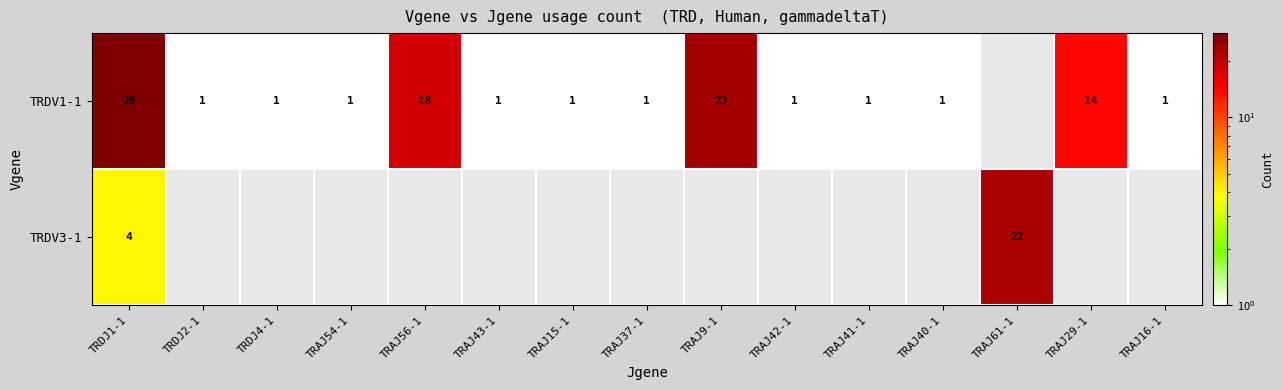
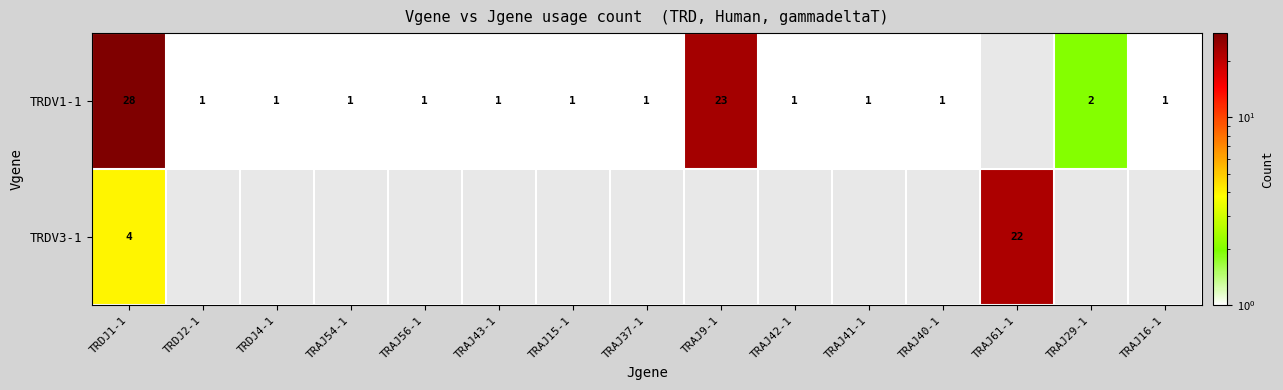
TRDV1-1, TRAJ56-1: 18 -> 1
TRDV1-1, TRAJ29-1: 14 -> 2
